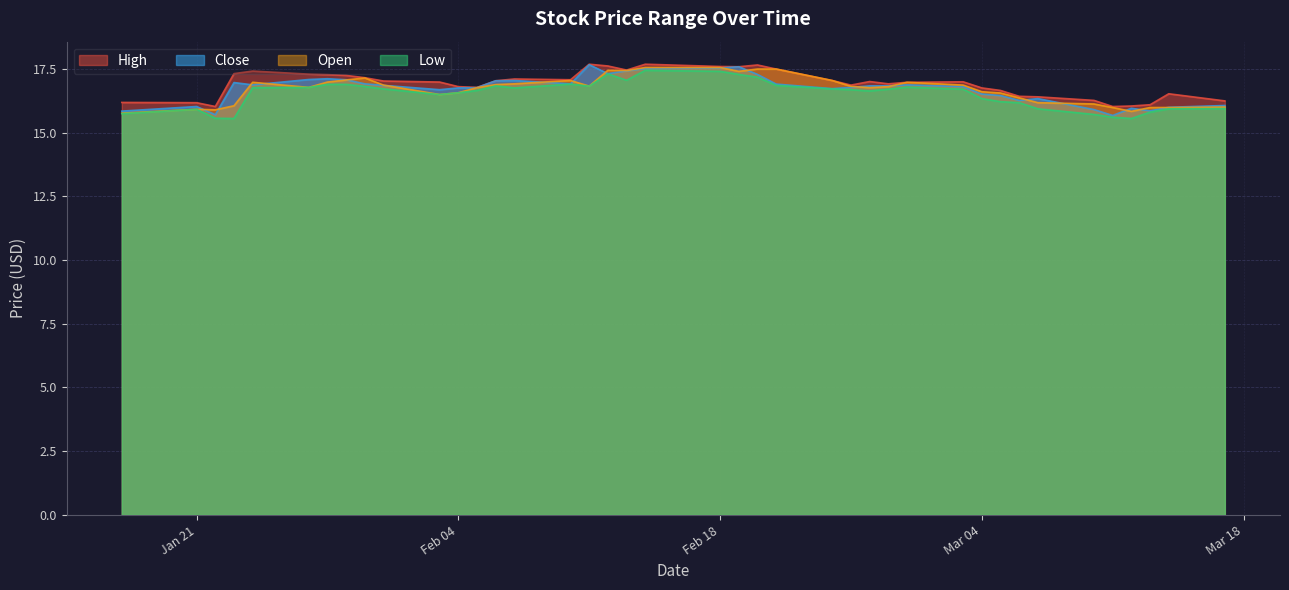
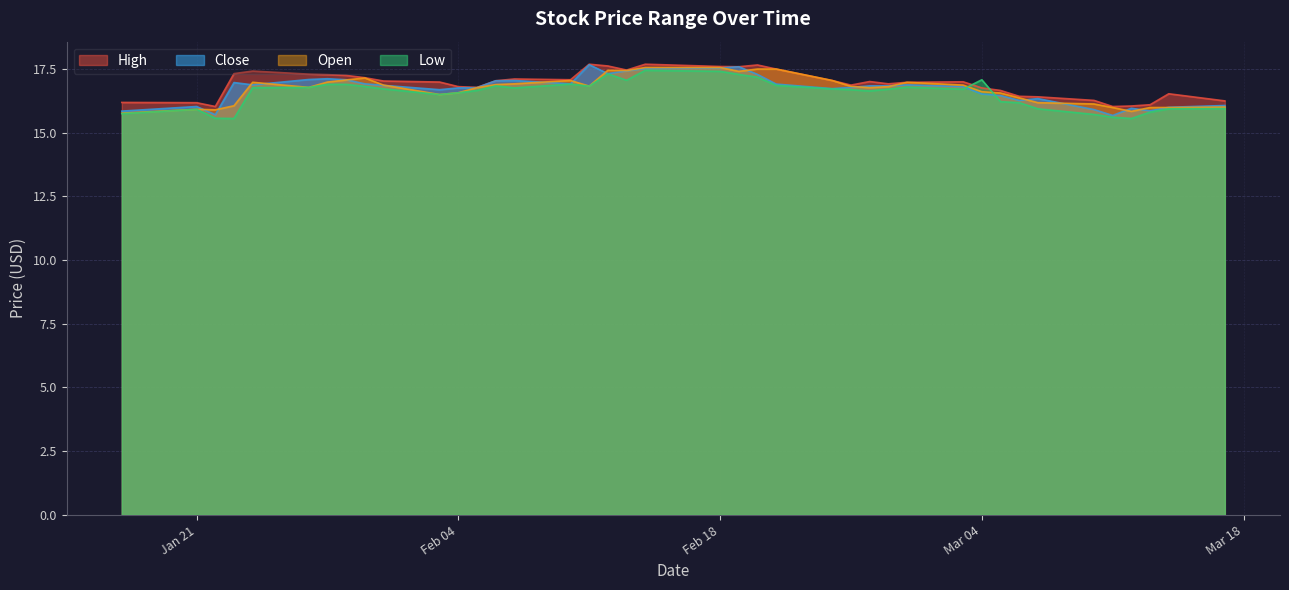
Low, Mar 04: 16.3 -> 17.1
